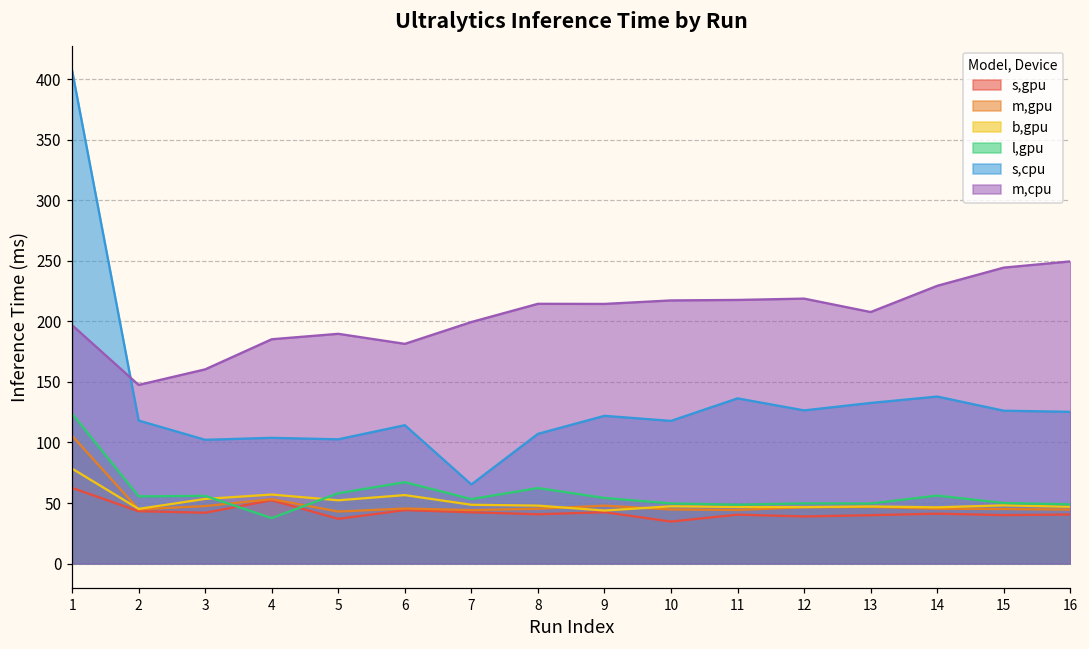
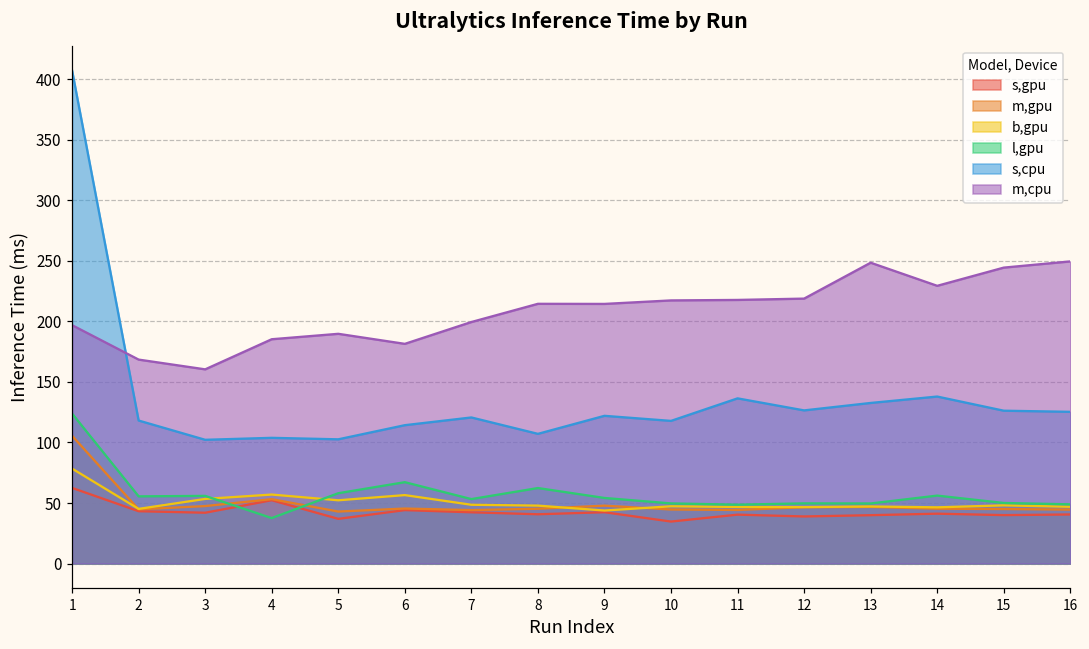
m,cpu, 2: 148 -> 168
s,cpu, 7: 65 -> 121
m,cpu, 13: 208 -> 249
